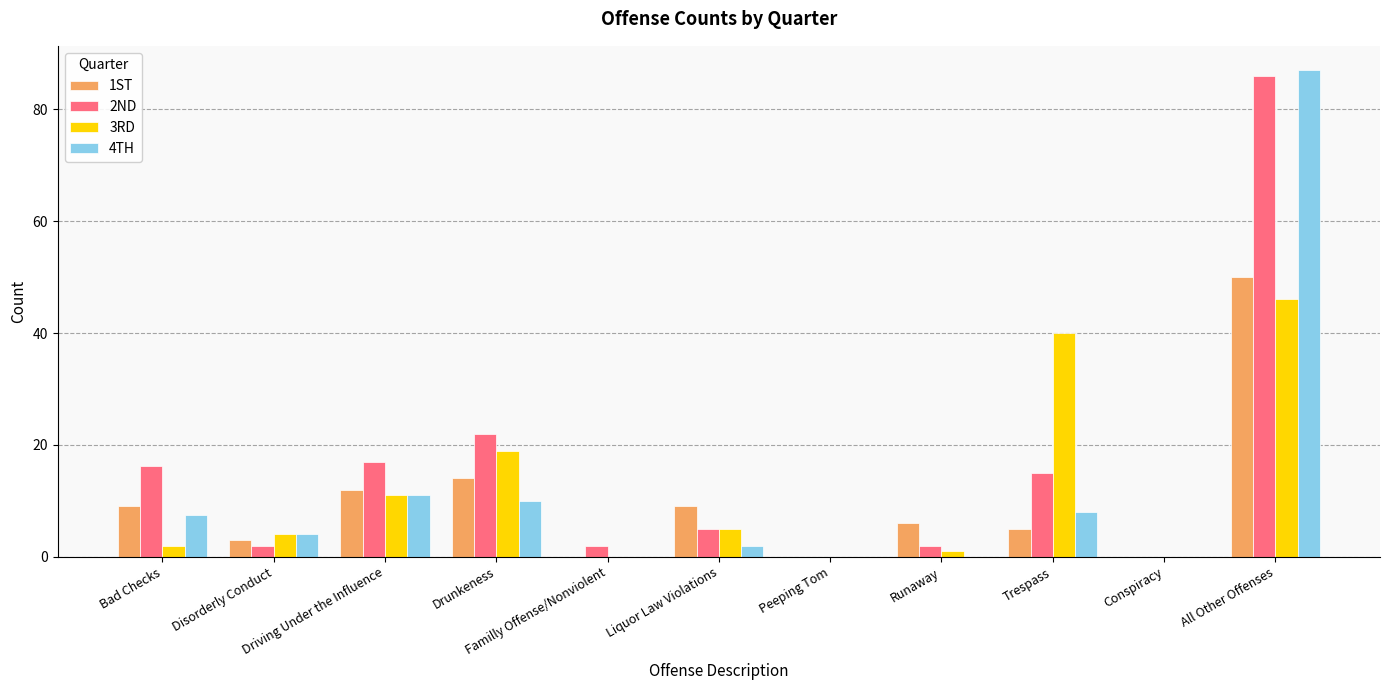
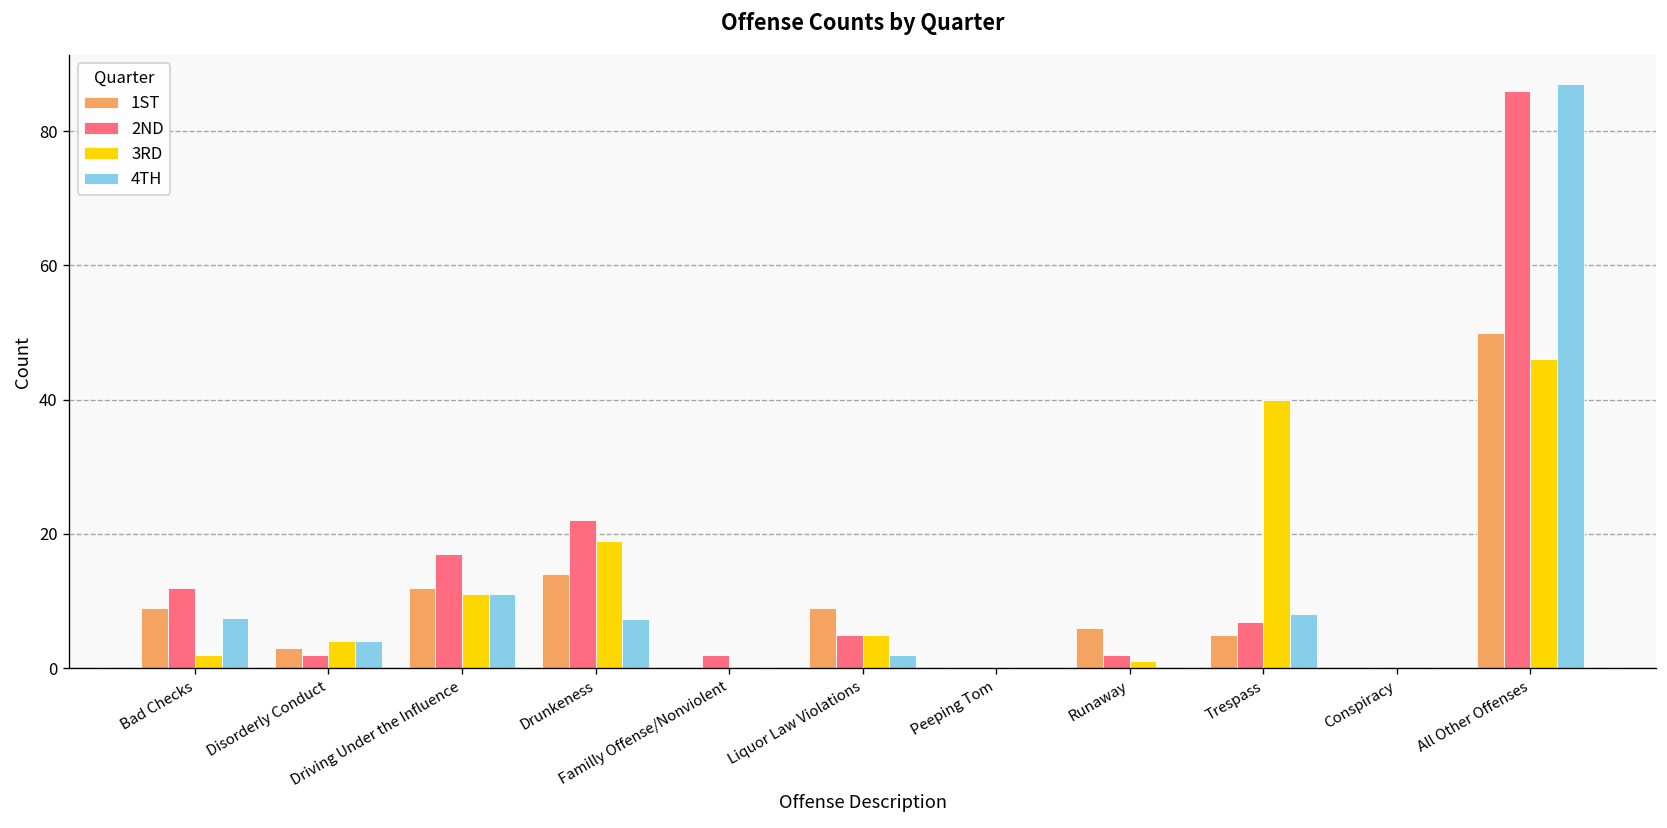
2ND, Bad Checks: 16 -> 12
4TH, Drunkeness: 10 -> 7
2ND, Trespass: 15 -> 7
